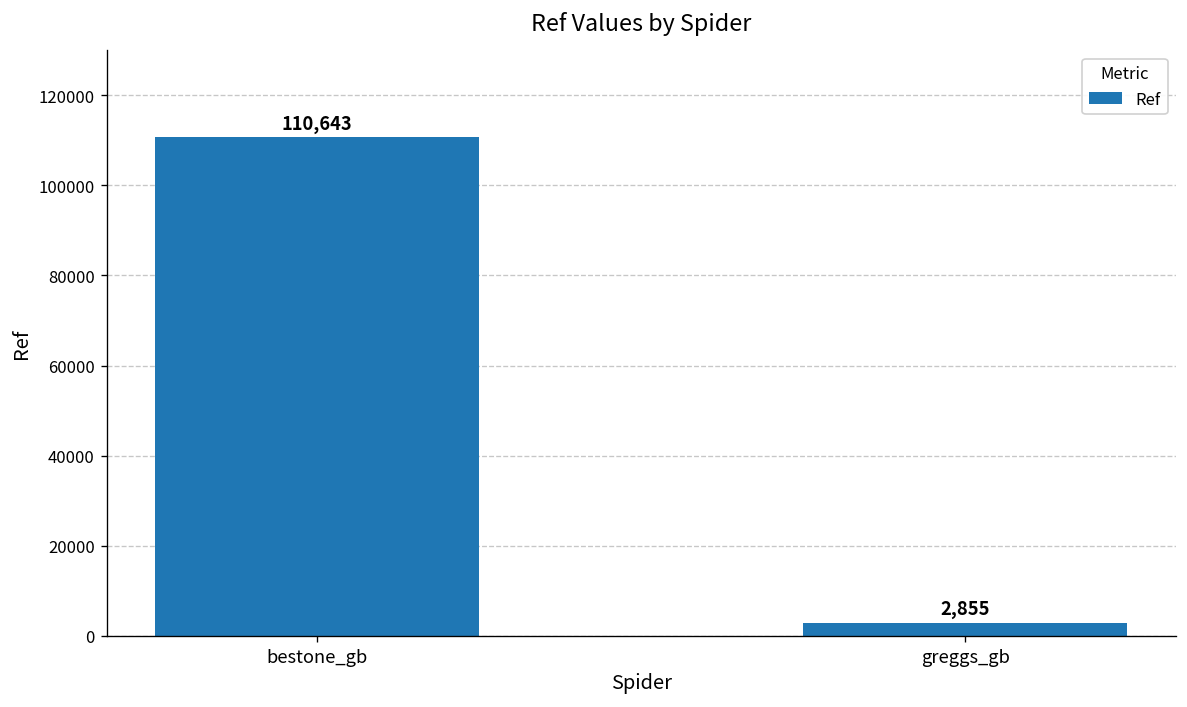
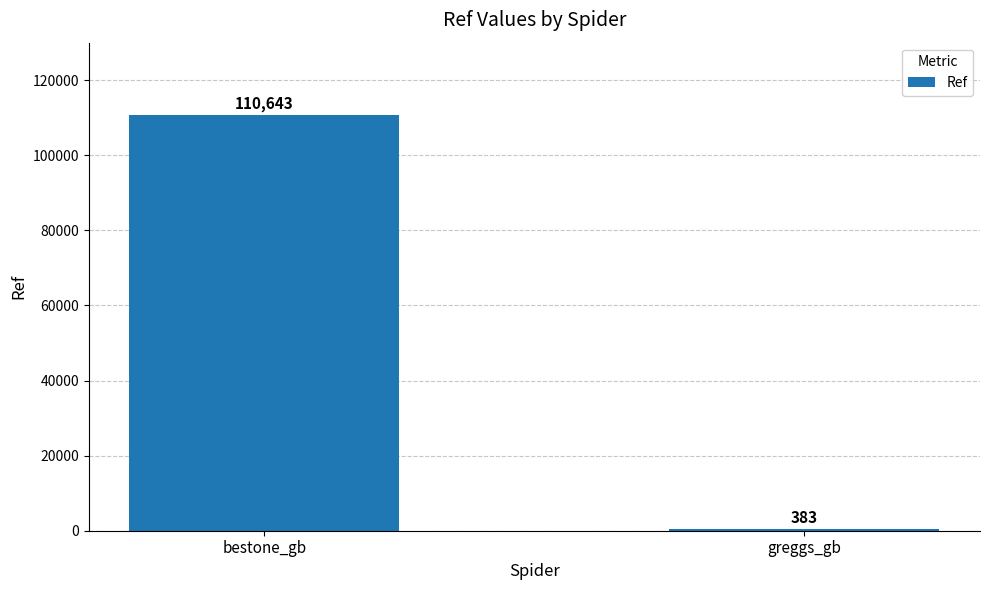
greggs_gb: 2,855 -> 383
